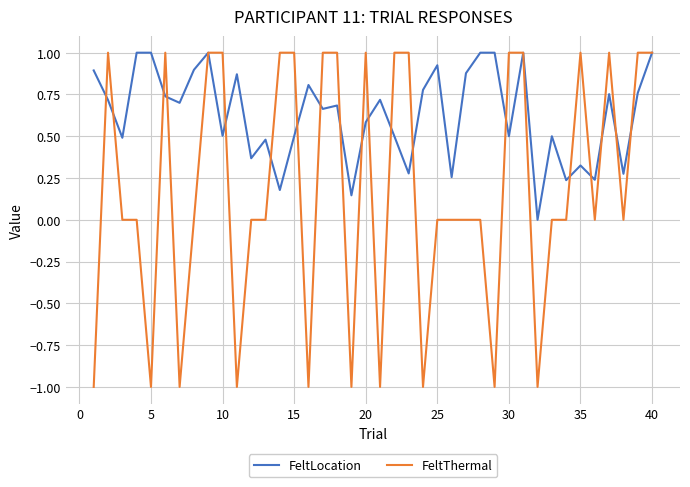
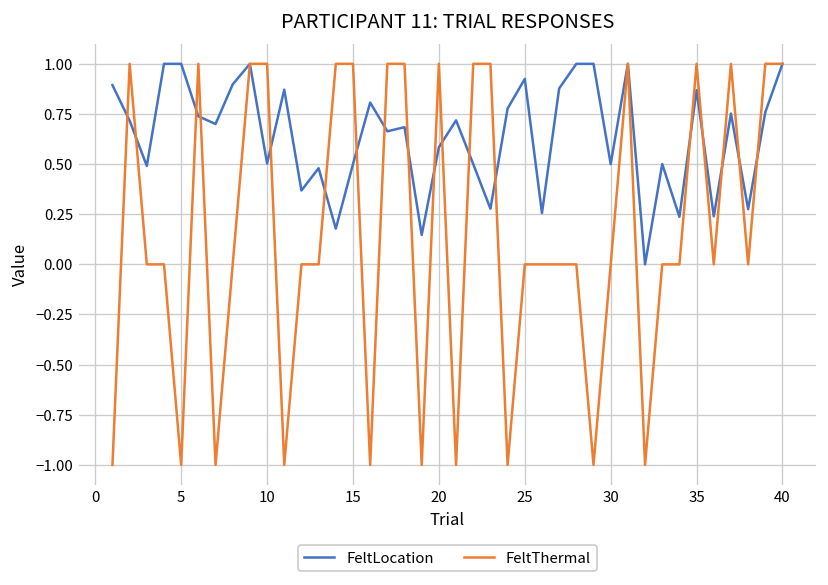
FeltThermal, 30: 1 -> 0
FeltLocation, 35: 0.33 -> 0.87
